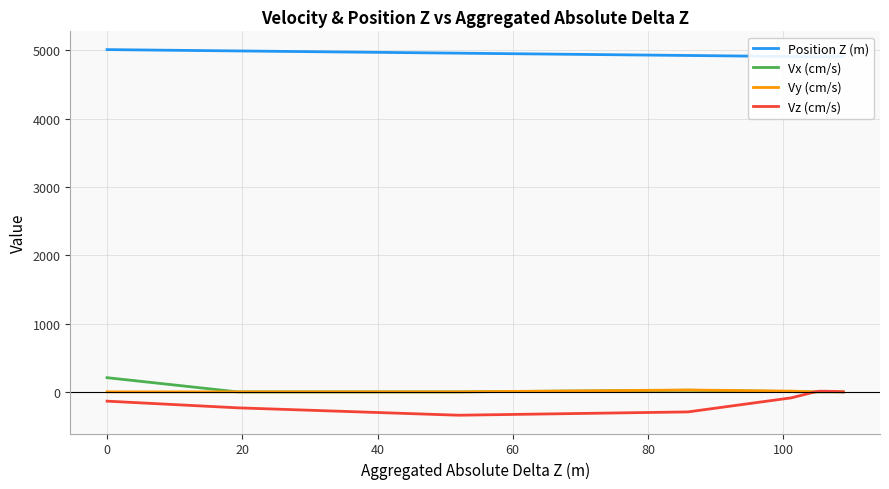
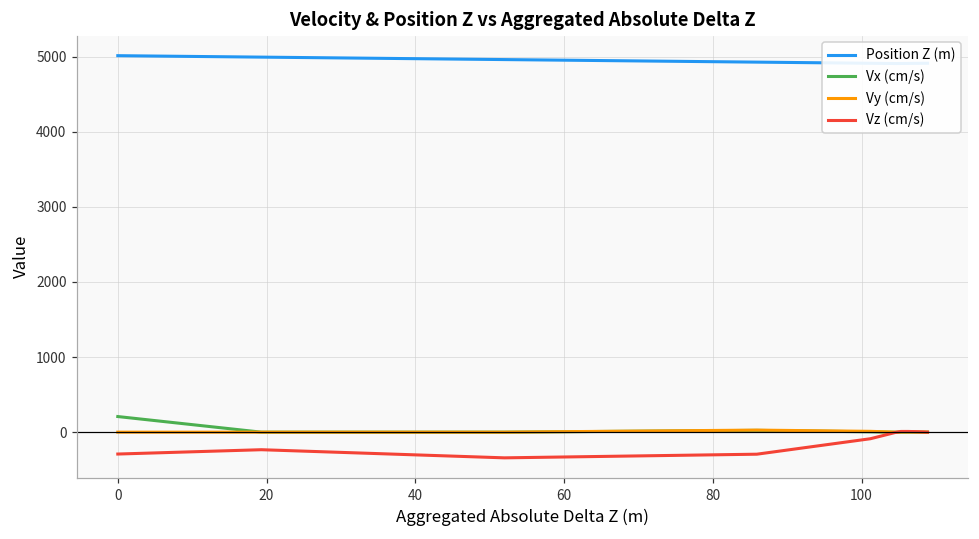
Vz (cm/s), 0: -100 -> -300
